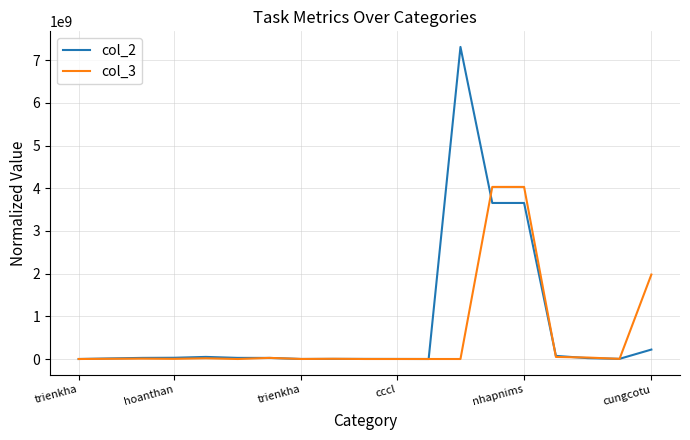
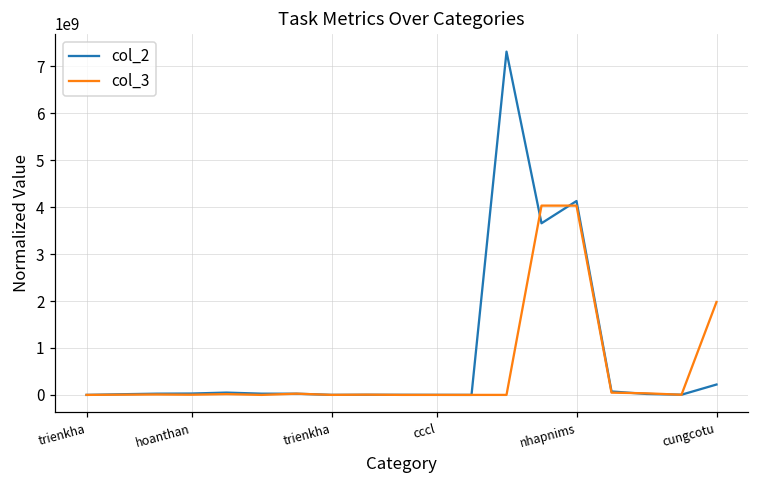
col_2, nhapnims: 3700000000 -> 4100000000
